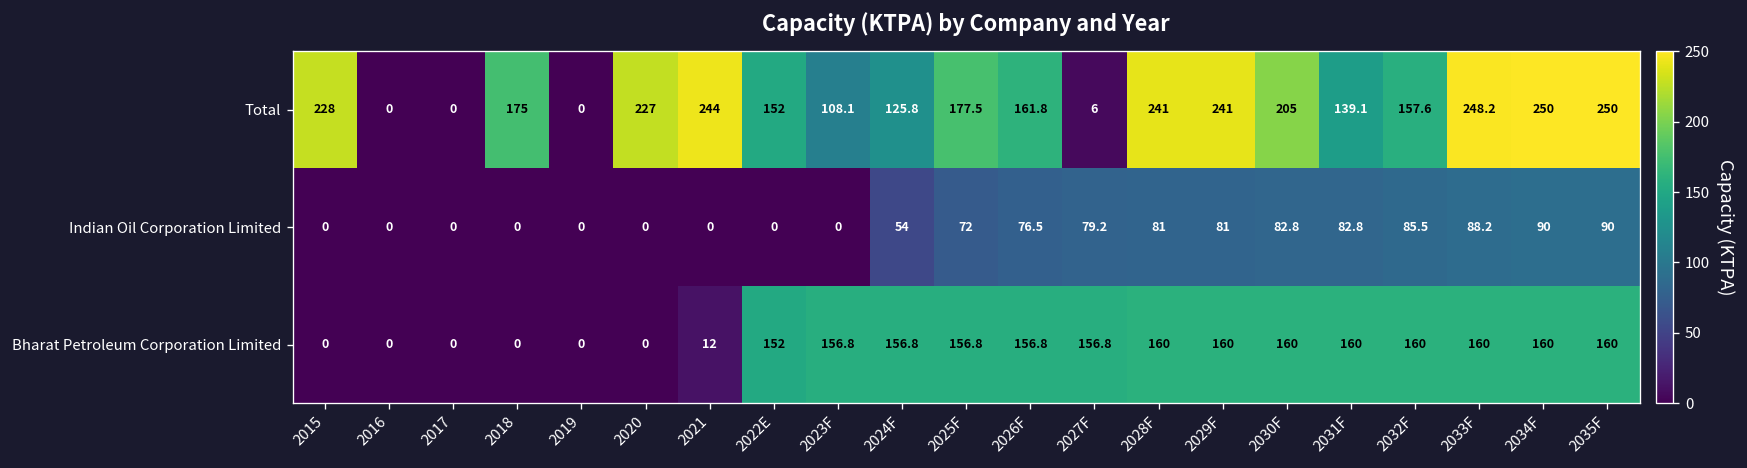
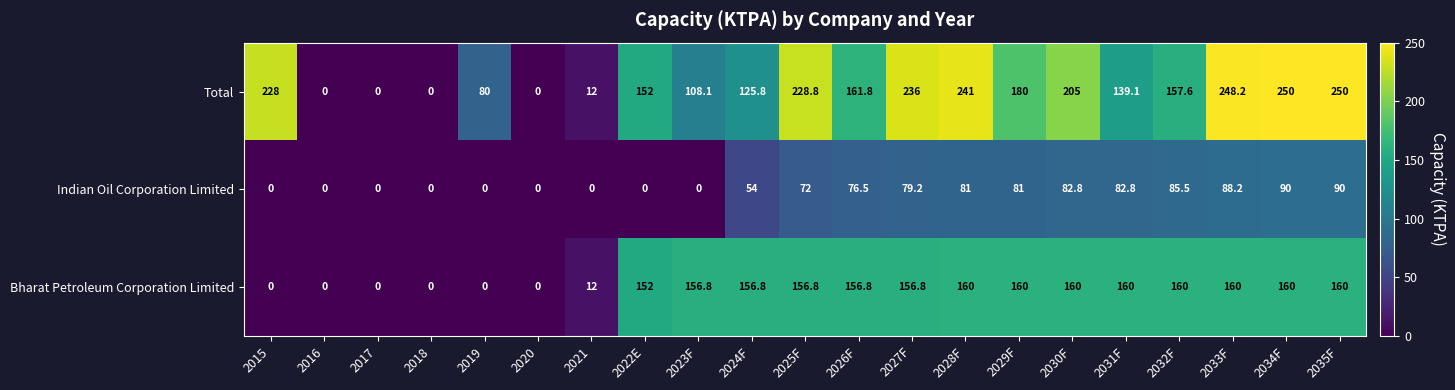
Total, 2018: 175 -> 0
Total, 2019: 0 -> 80
Total, 2020: 227 -> 0
Total, 2021: 244 -> 12
Total, 2025F: 177.5 -> 228.8
Total, 2027F: 6 -> 236
Total, 2029F: 241 -> 180
